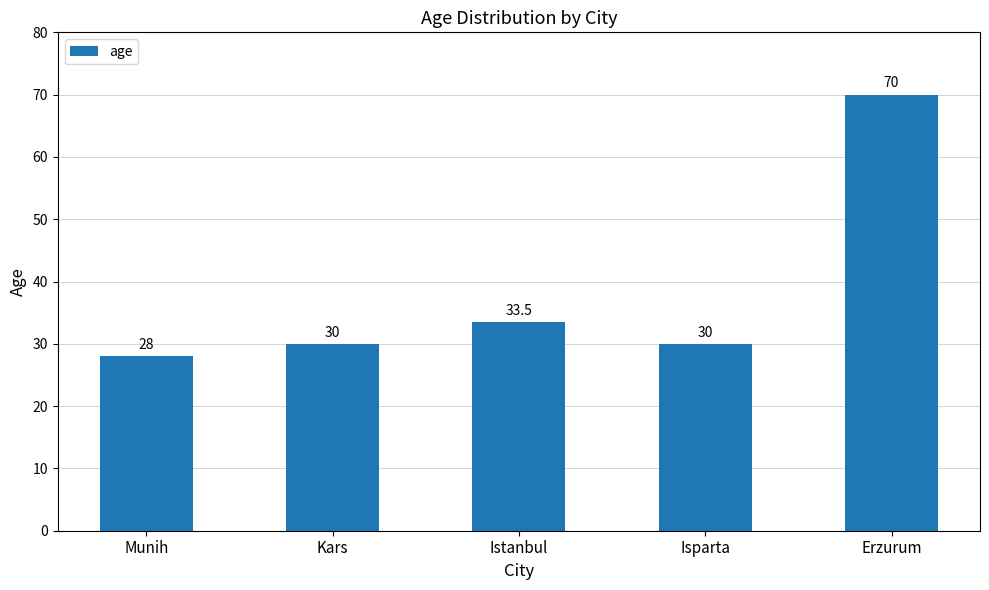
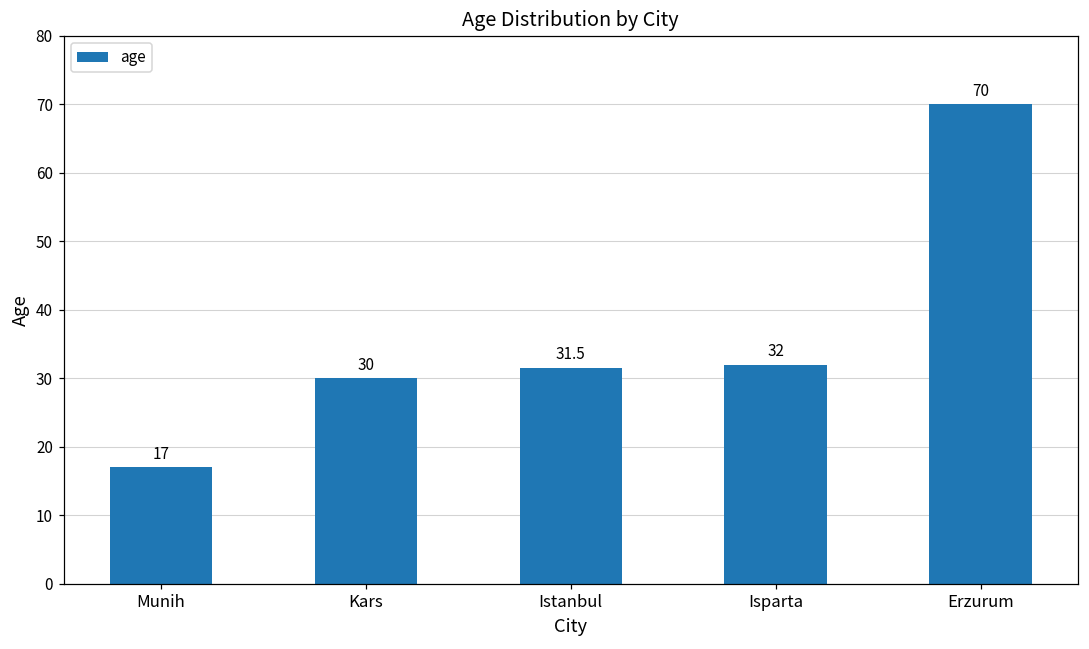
Munih: 28 -> 17
Istanbul: 33.5 -> 31.5
Isparta: 30 -> 32
